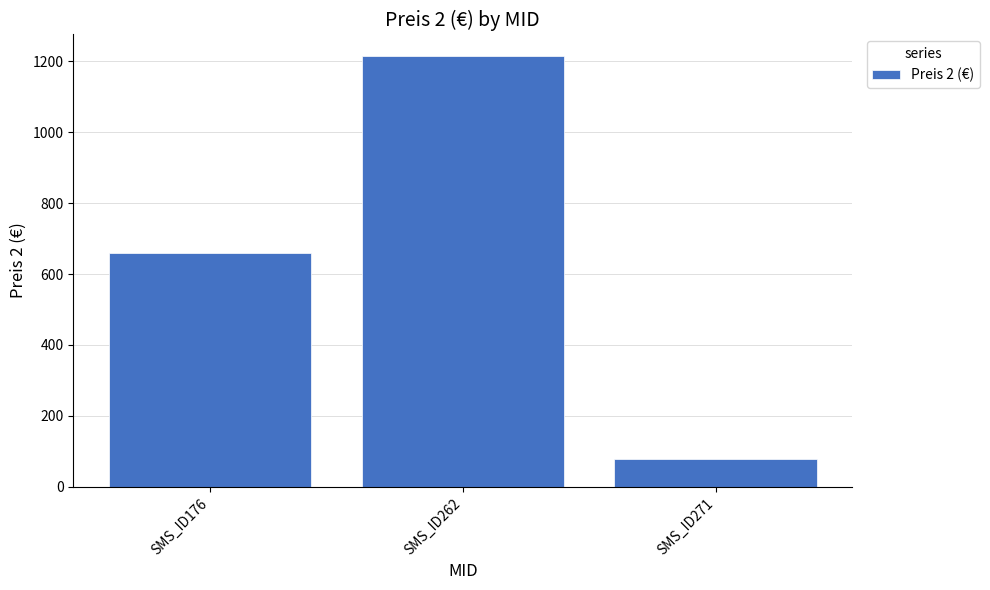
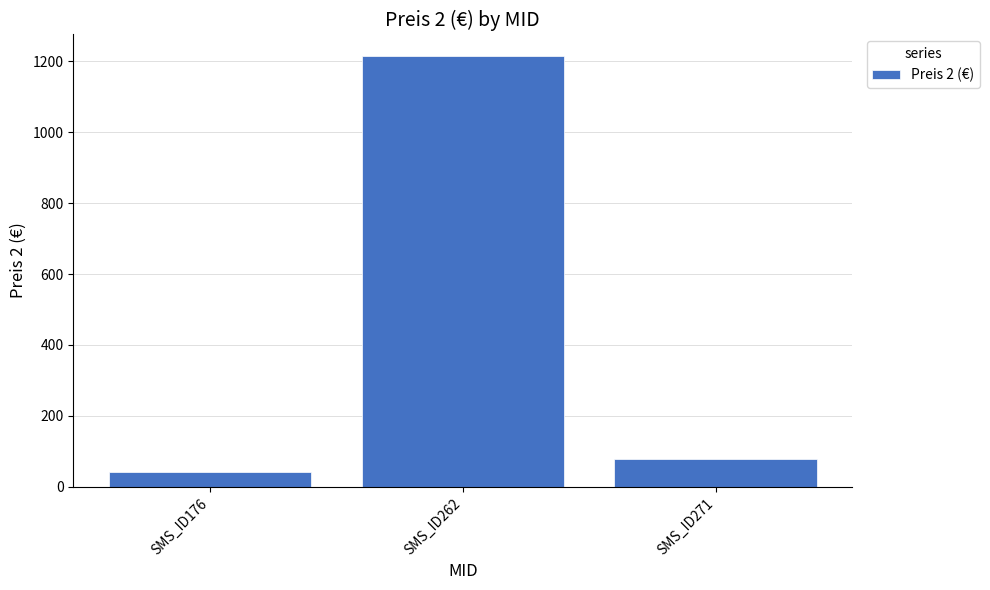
SMS_ID176: 660 -> 40
